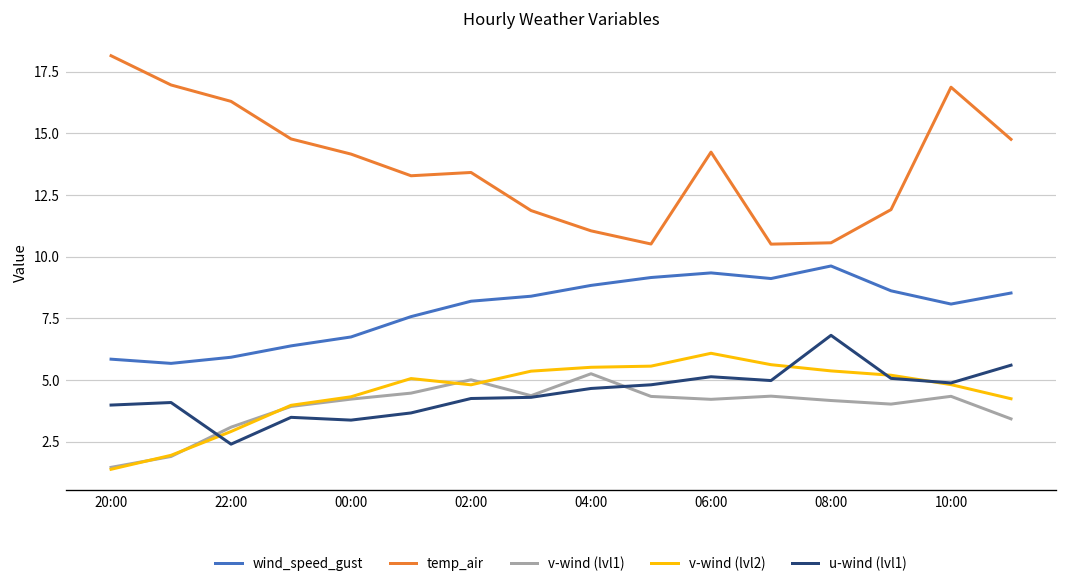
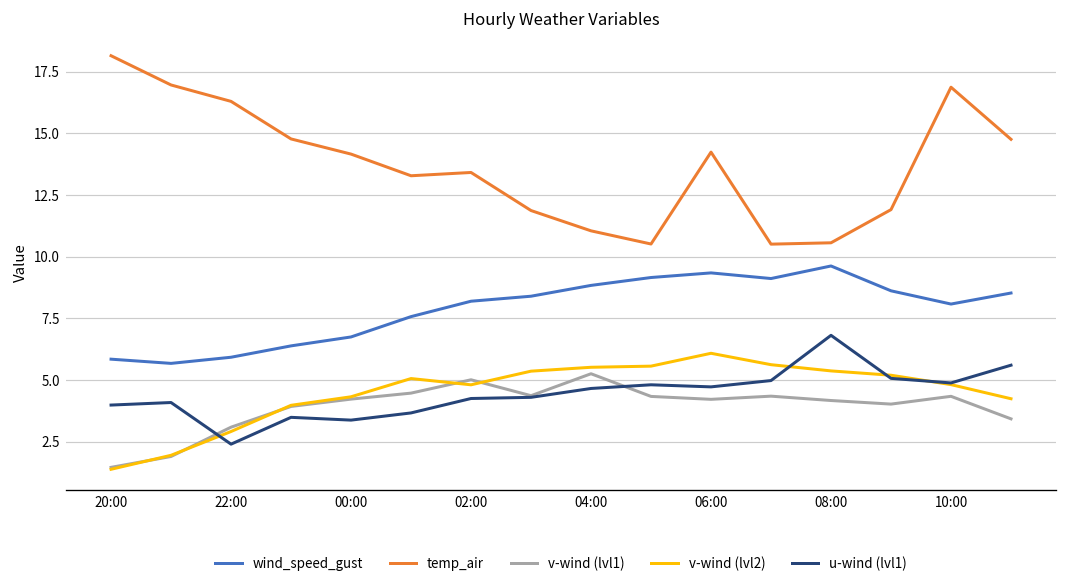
u-wind (lvl1), 06:00: 5.1 -> 4.7
